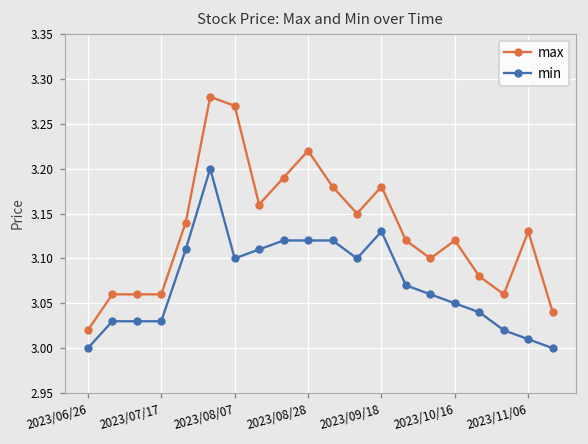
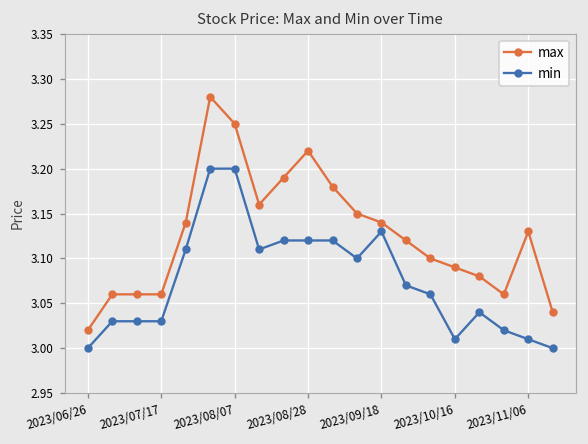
max, 2023/08/07: 3.27 -> 3.25
min, 2023/08/07: 3.1 -> 3.2
max, 2023/09/18: 3.18 -> 3.14
max, 2023/10/16: 3.12 -> 3.09
min, 2023/10/16: 3.05 -> 3.01
